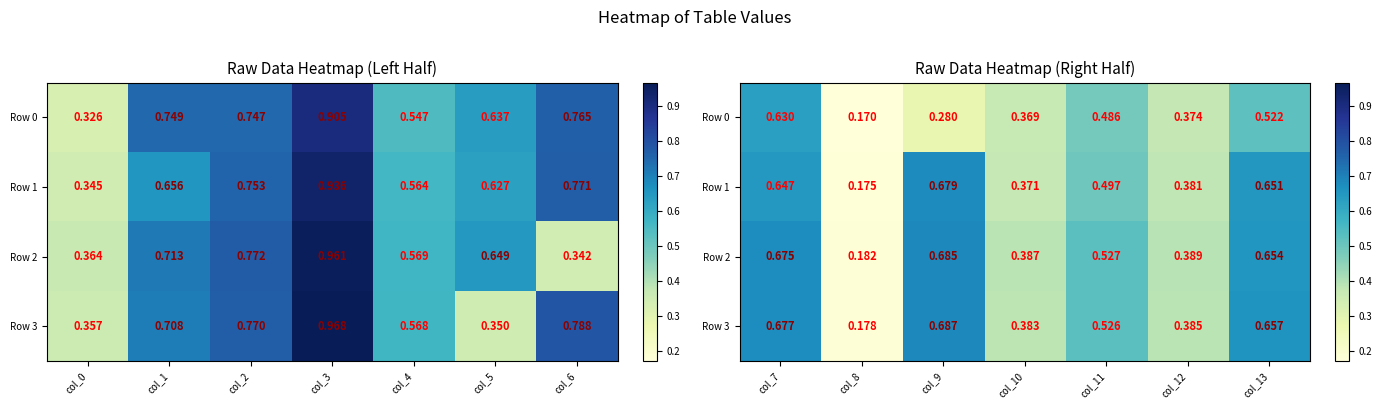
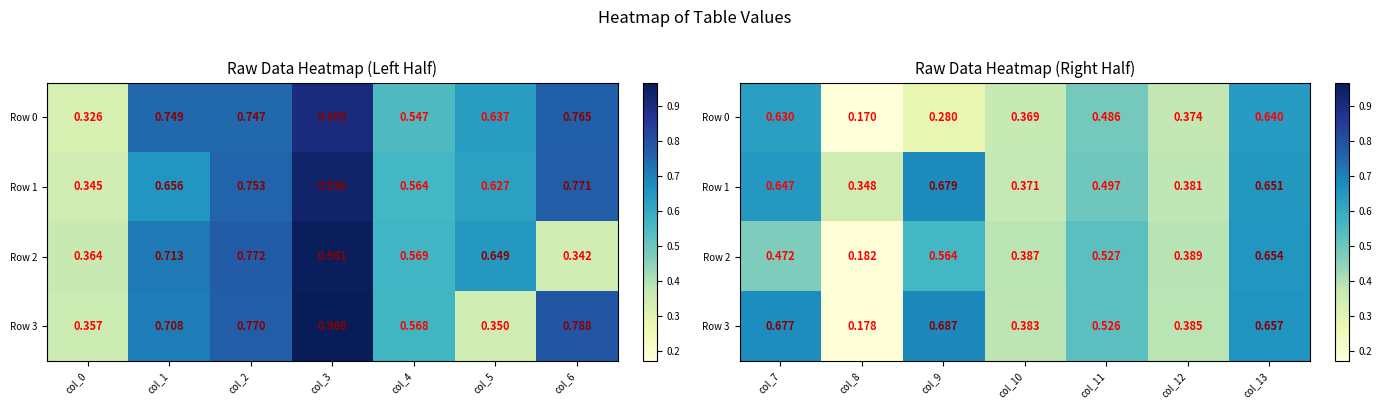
Raw Data Heatmap (Right Half), Row 0, col_13: 0.522 -> 0.640
Raw Data Heatmap (Right Half), Row 1, col_8: 0.175 -> 0.348
Raw Data Heatmap (Right Half), Row 2, col_7: 0.675 -> 0.472
Raw Data Heatmap (Right Half), Row 2, col_9: 0.685 -> 0.564
